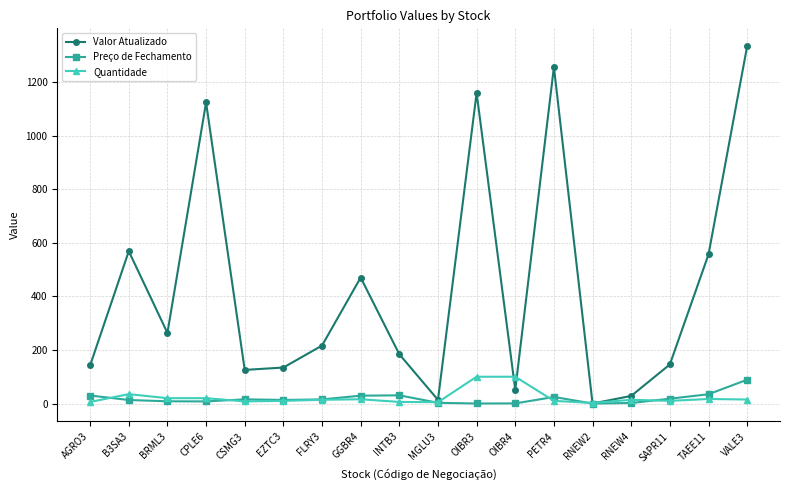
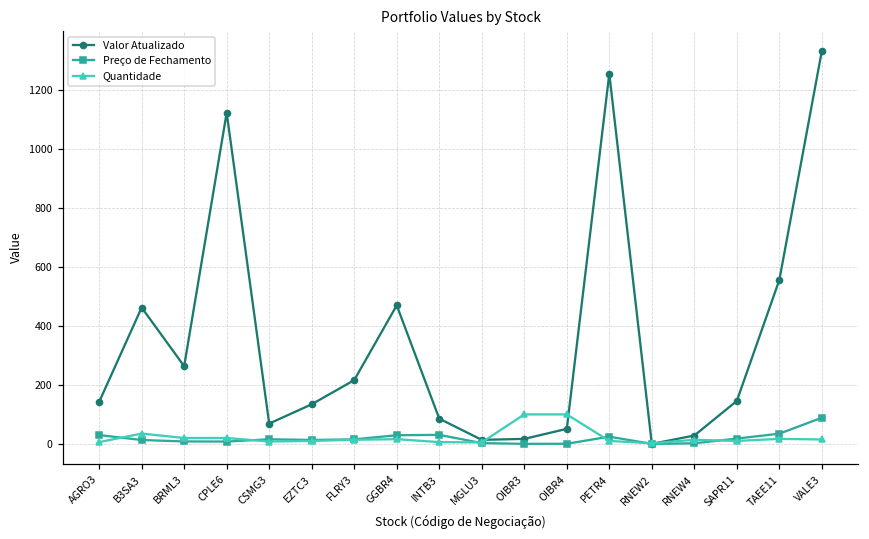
Valor Atualizado, B3SA3: 570 -> 460
Valor Atualizado, CSMG3: 130 -> 70
Valor Atualizado, INTB3: 180 -> 90
Valor Atualizado, OIBR3: 1160 -> 20
